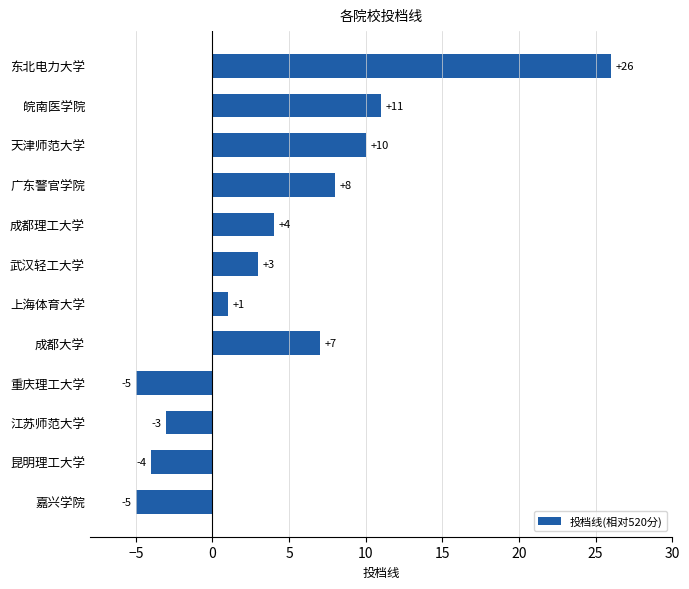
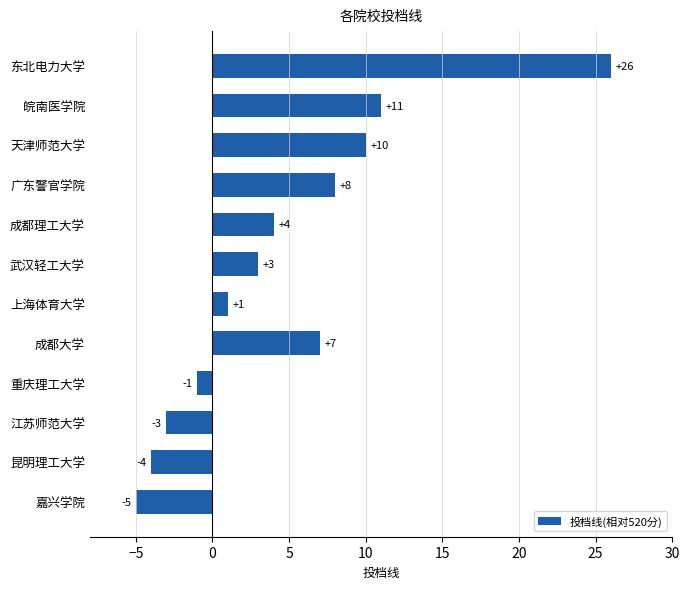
重庆理工大学: -5 -> -1
